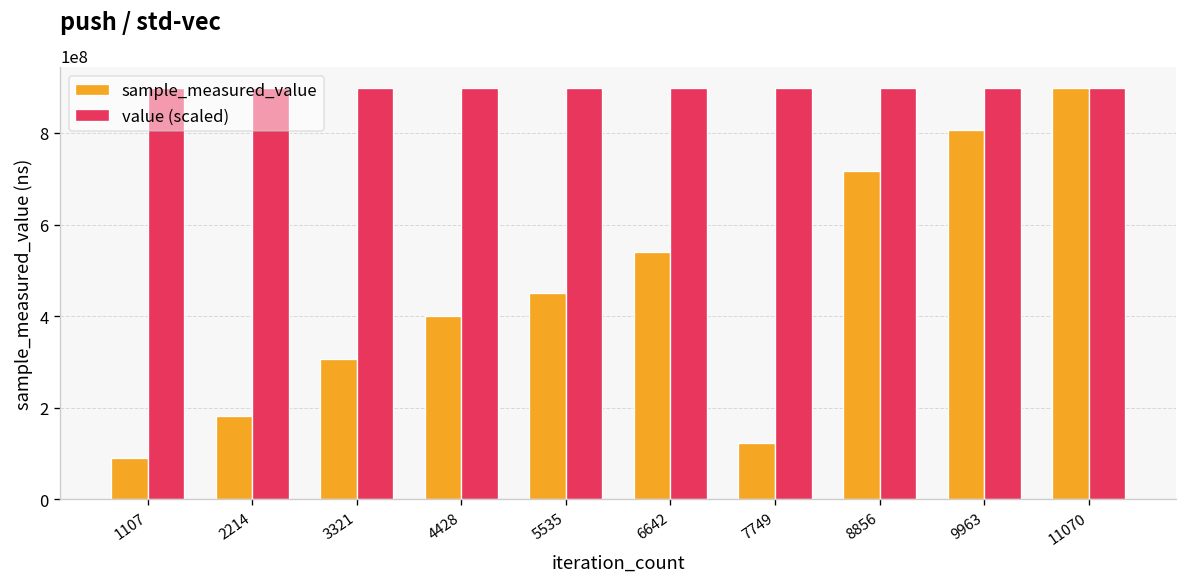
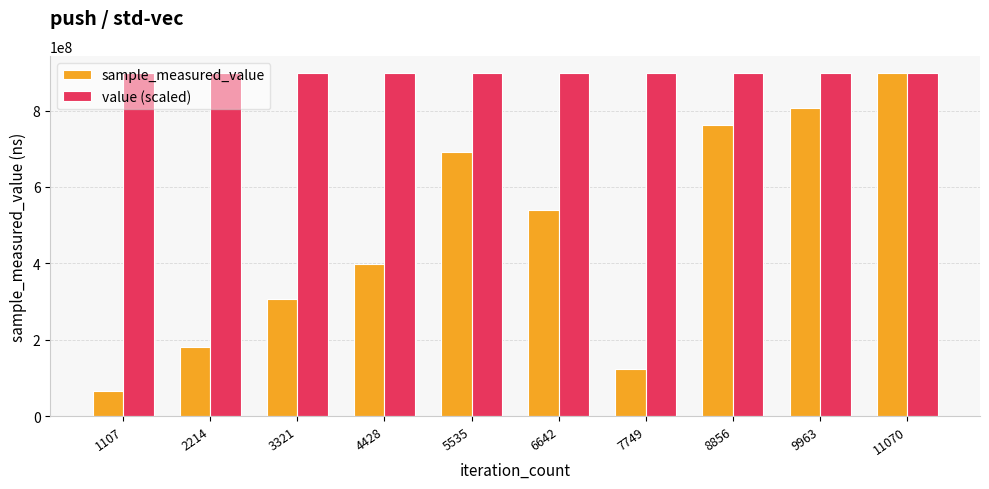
sample_measured_value, 1107: 90000000 -> 70000000
sample_measured_value, 5535: 450000000 -> 690000000
sample_measured_value, 8856: 720000000 -> 760000000
